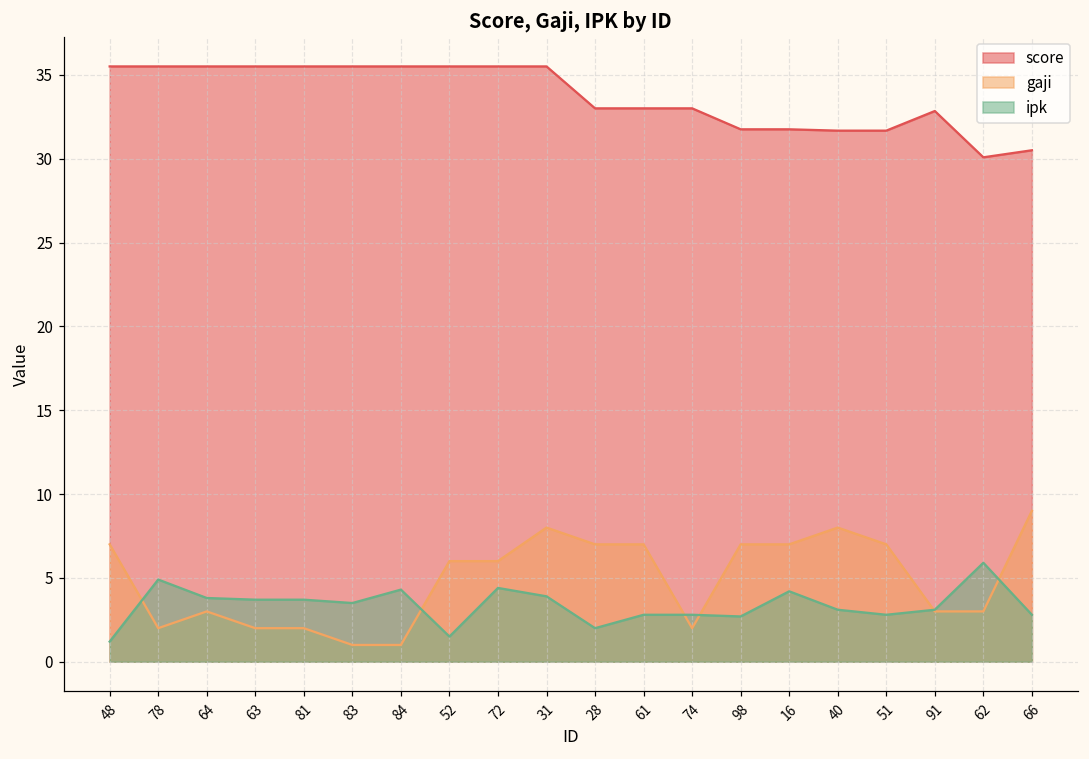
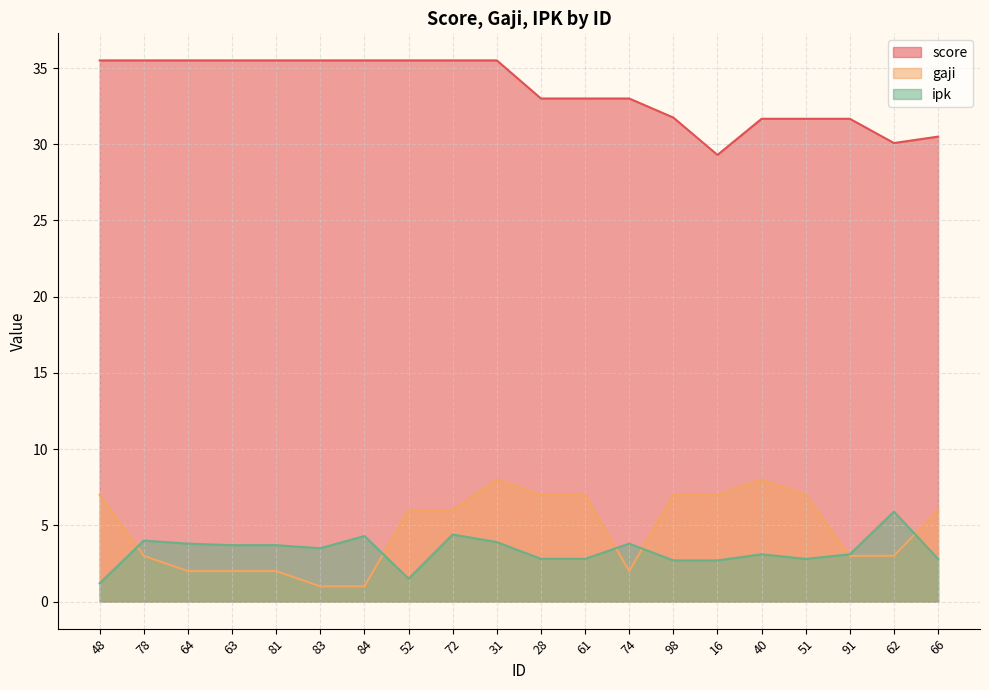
gaji, 78: 2 -> 3
ipk, 78: 4.9 -> 4.0
gaji, 64: 3 -> 2
ipk, 28: 2.0 -> 2.8
ipk, 74: 2.8 -> 3.8
score, 16: 31.8 -> 29.3
ipk, 16: 4.2 -> 2.7
score, 91: 32.8 -> 31.7
gaji, 66: 9 -> 6
